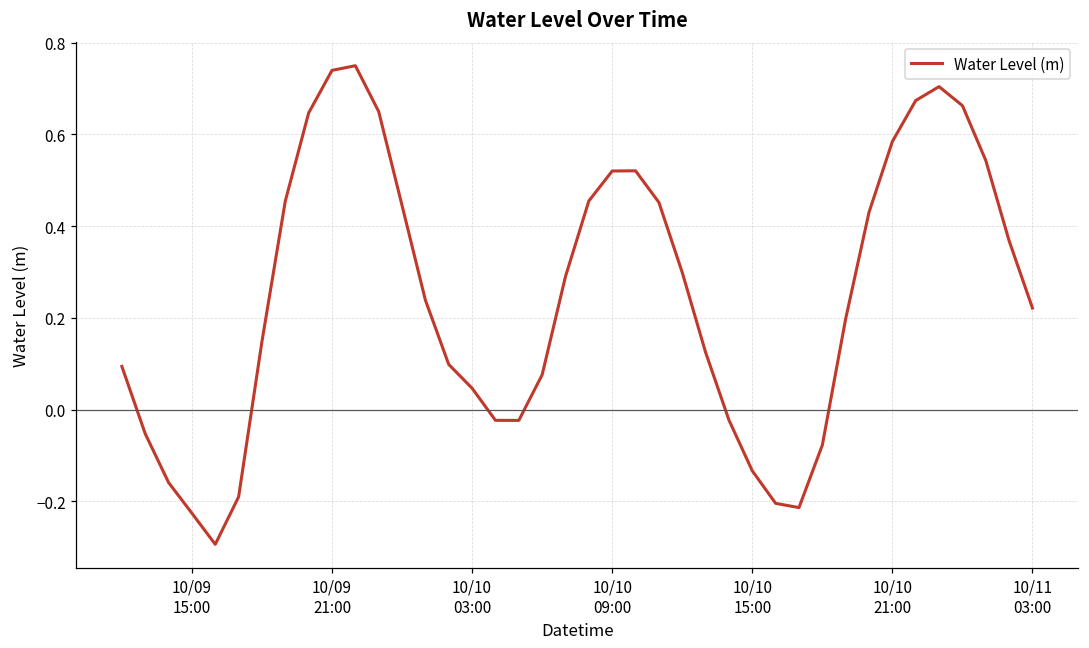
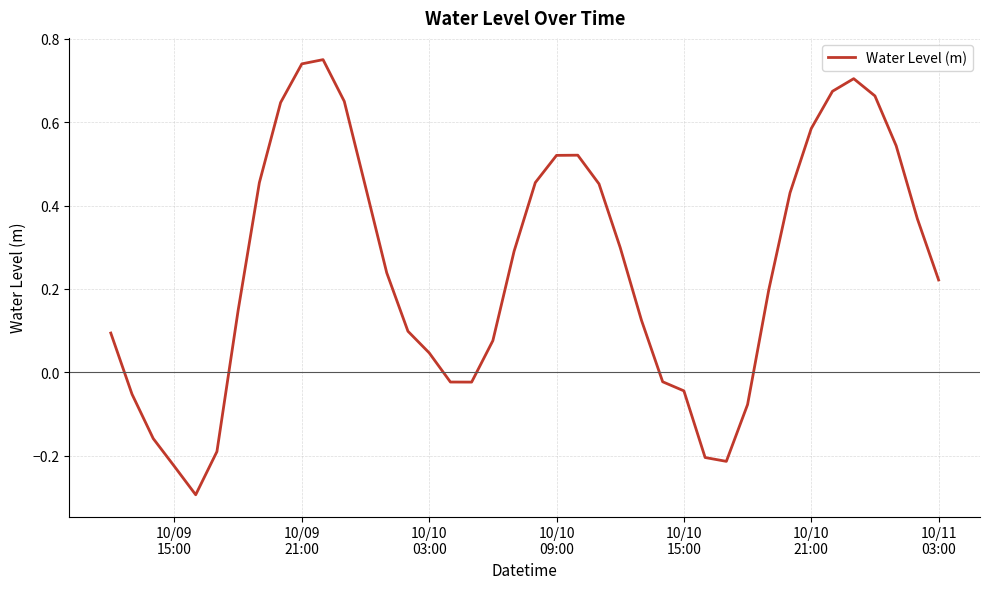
10/10 15:00: -0.13 -> -0.04
